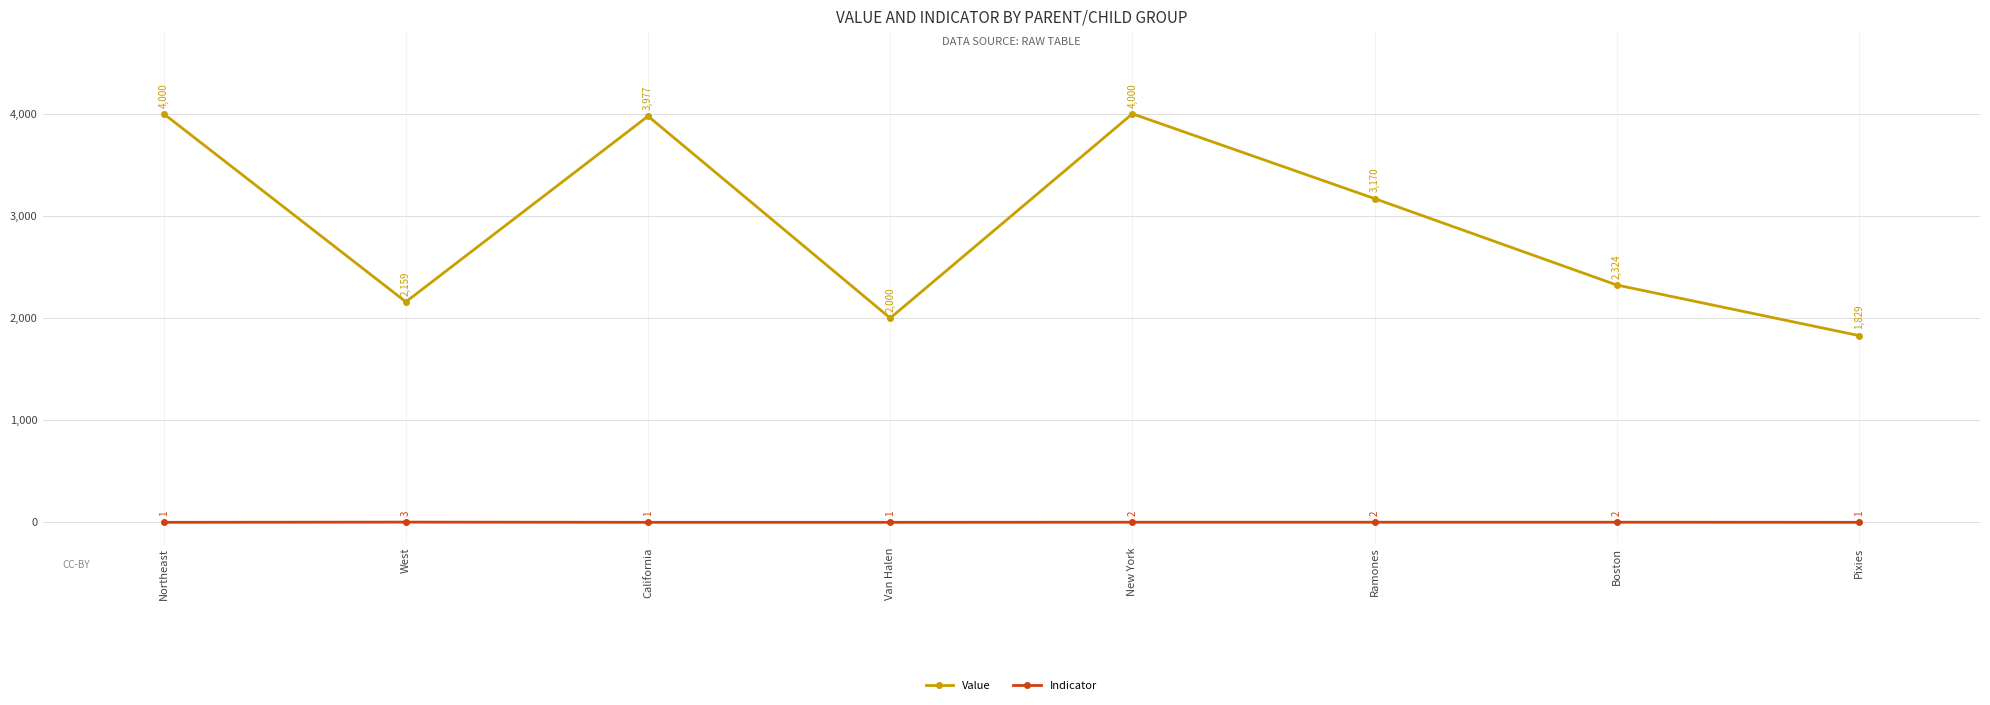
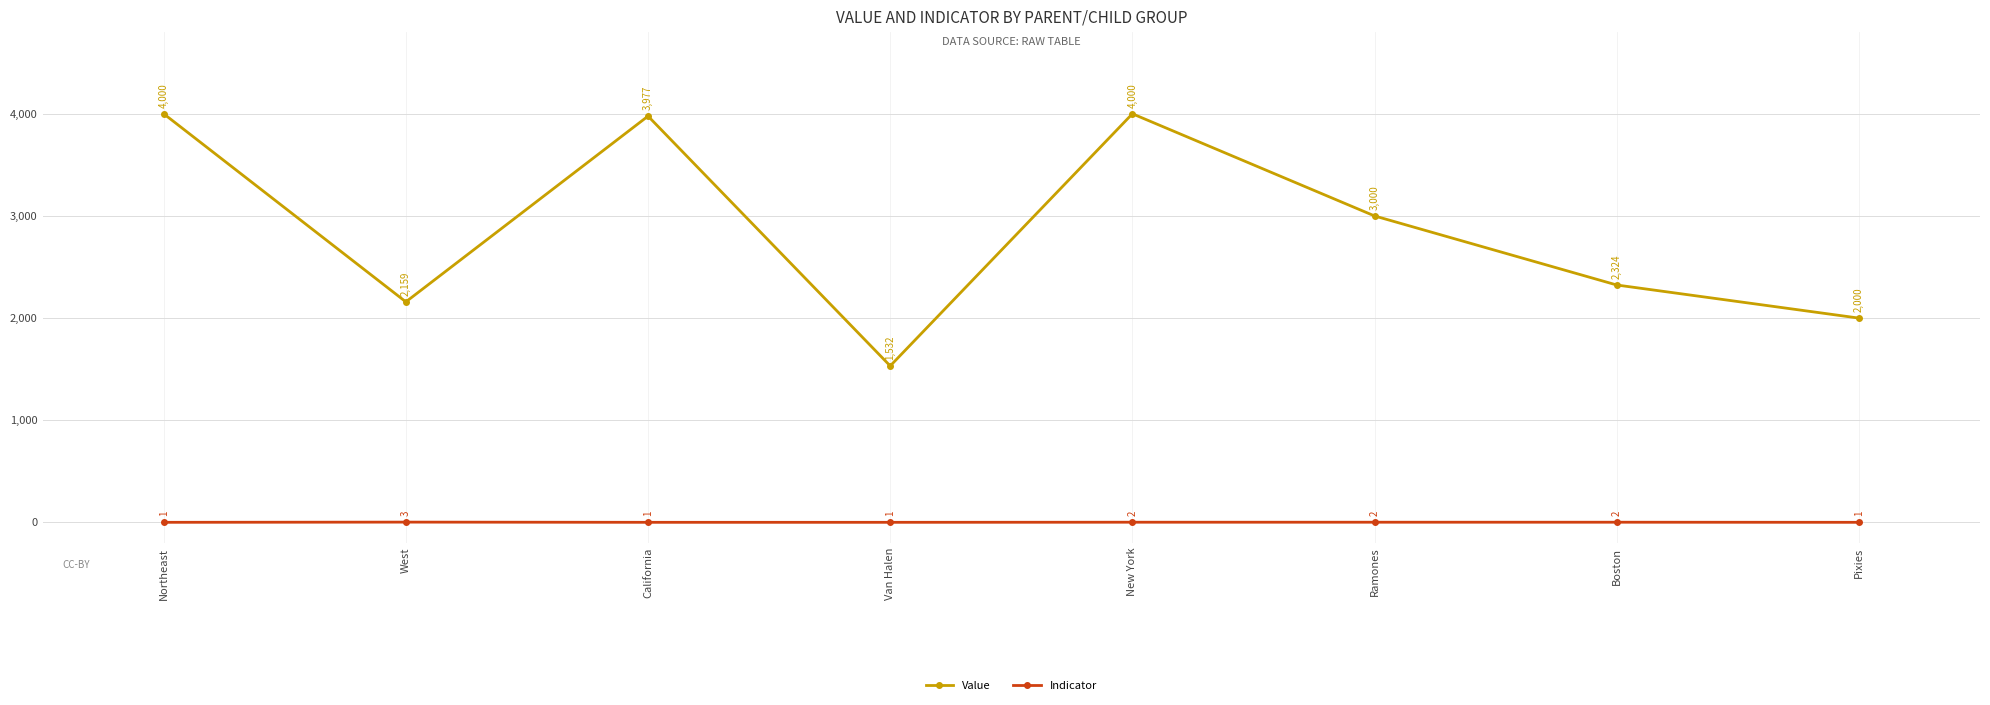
Value, Van Halen: 2,000 -> 1,532
Value, Ramones: 3,170 -> 3,000
Value, Pixies: 1,829 -> 2,000
